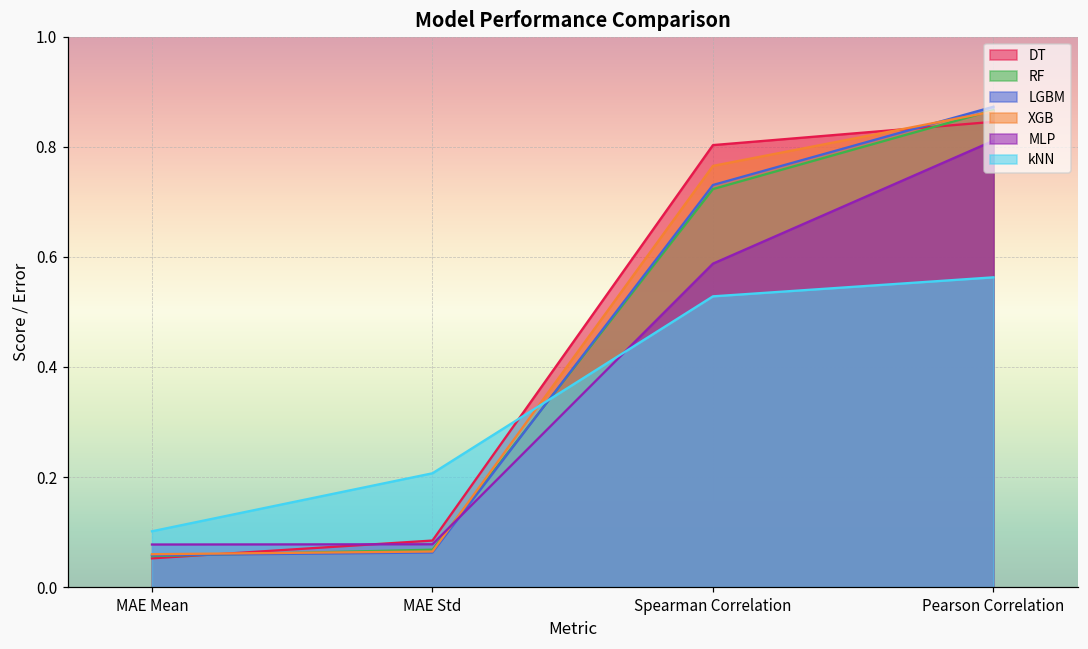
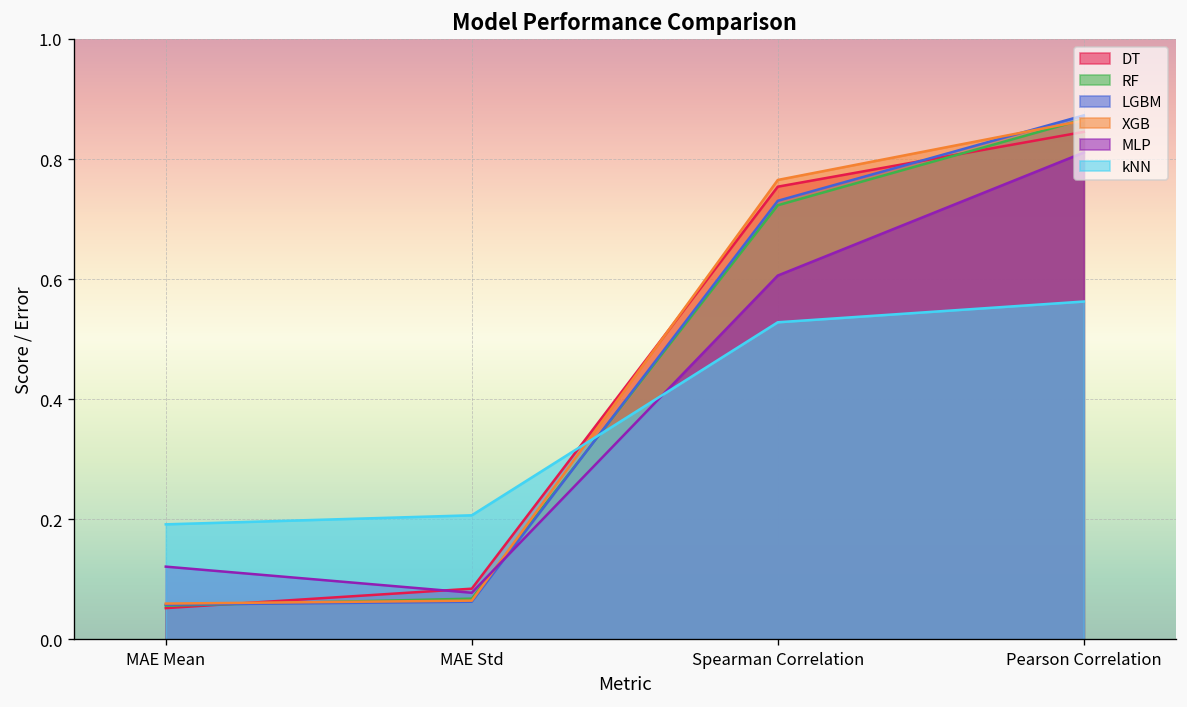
MLP, MAE Mean: 0.08 -> 0.12
kNN, MAE Mean: 0.10 -> 0.19
DT, Spearman Correlation: 0.80 -> 0.75
MLP, Spearman Correlation: 0.59 -> 0.61
